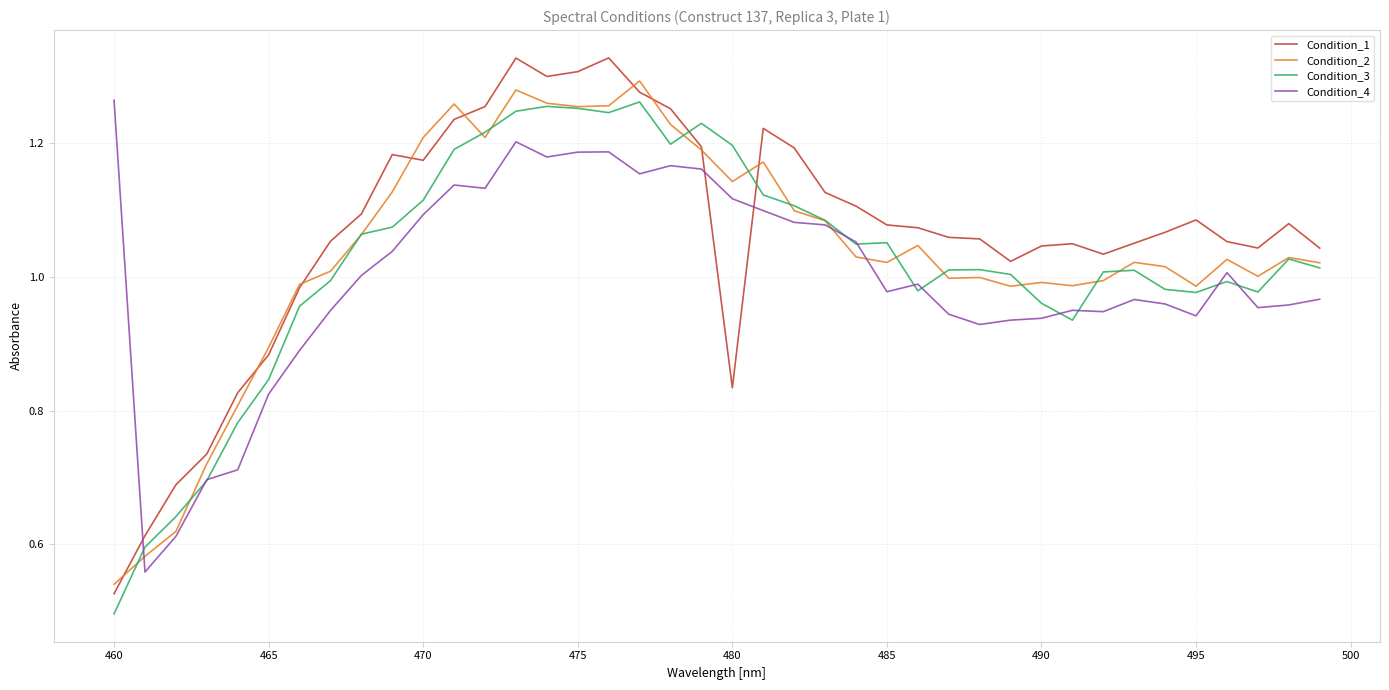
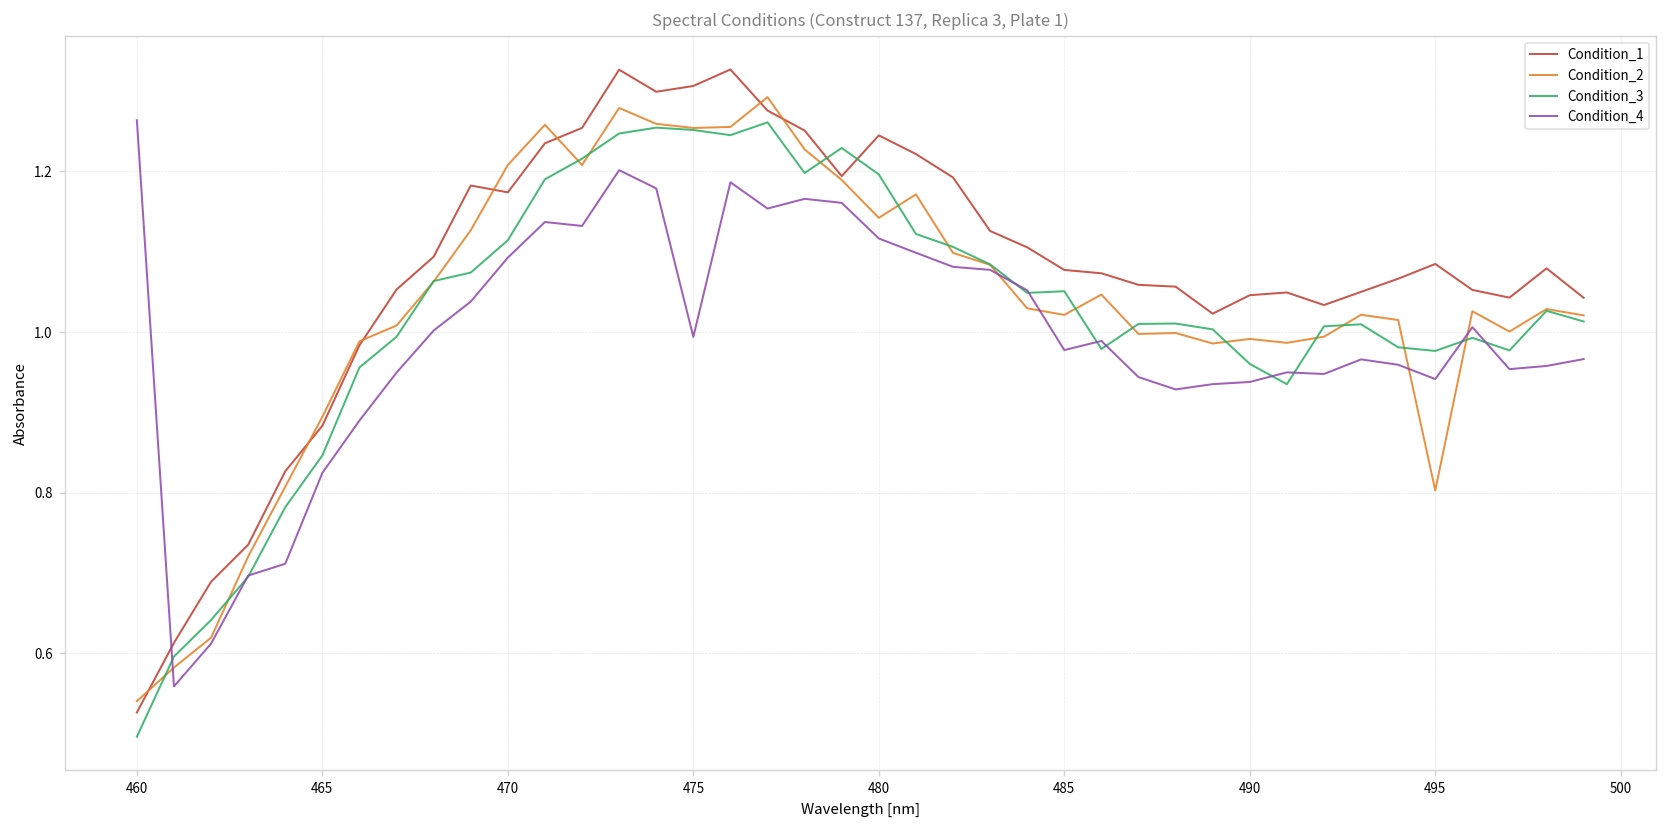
Condition_4, 475: 1.19 -> 0.99
Condition_1, 480: 0.83 -> 1.24
Condition_2, 495: 0.99 -> 0.80
